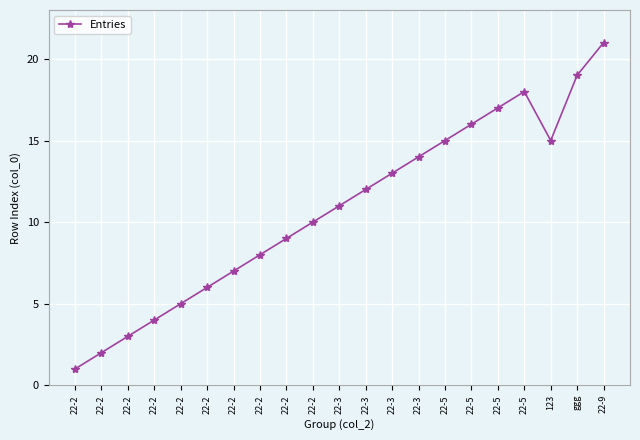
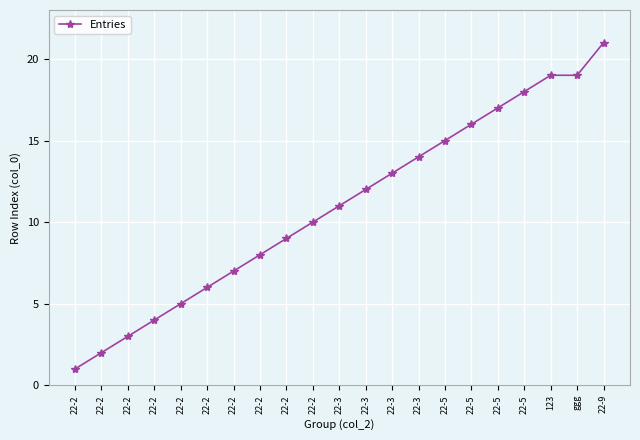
123: 15 -> 19
